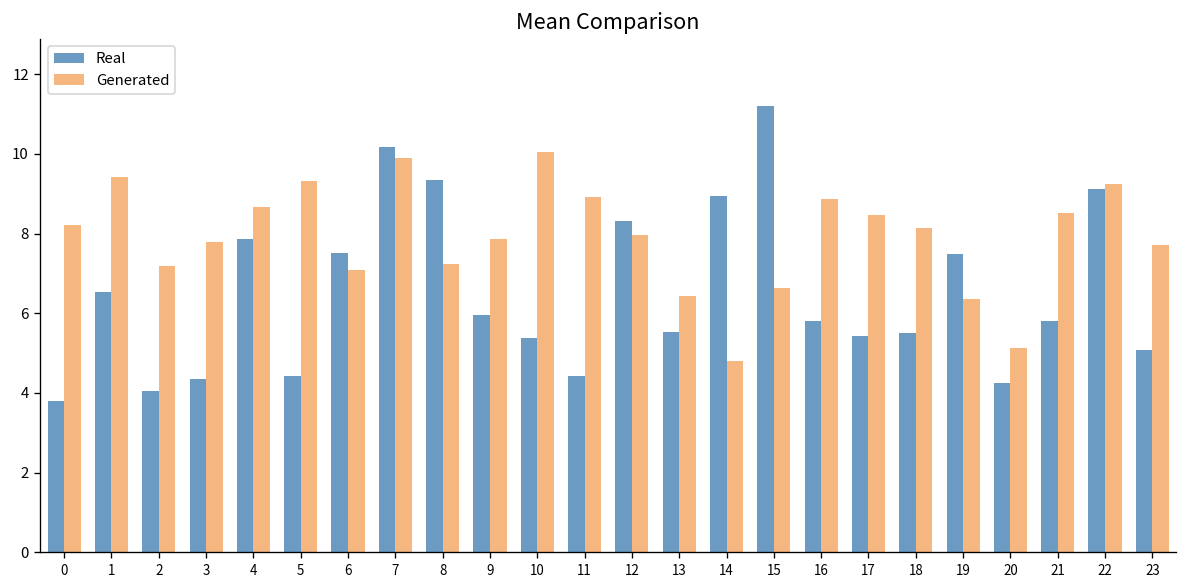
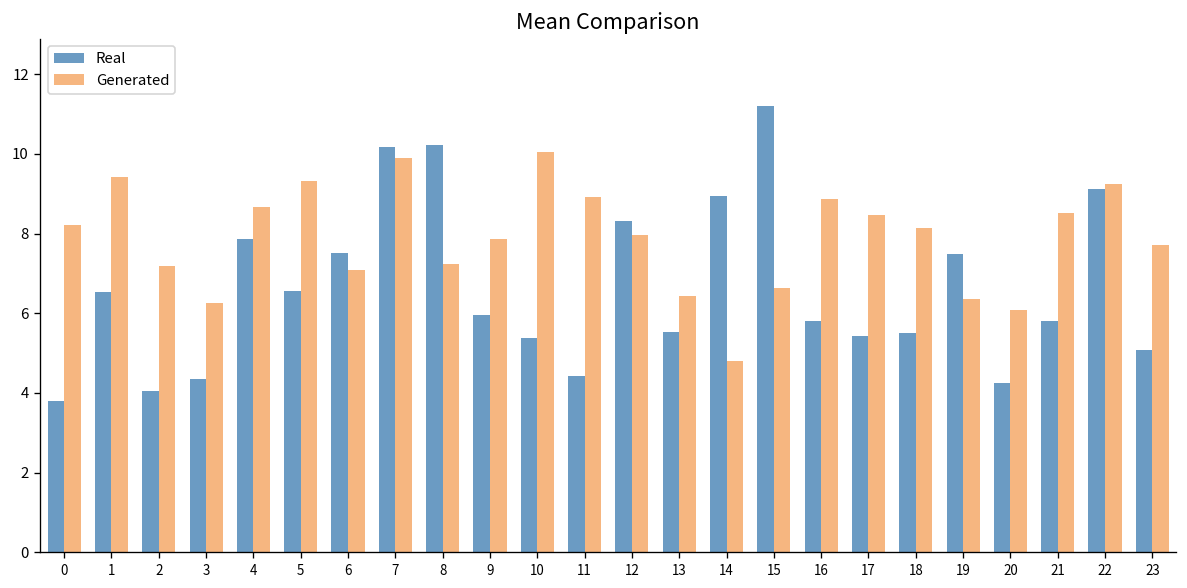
Generated, 3: 7.8 -> 6.3
Real, 5: 4.4 -> 6.6
Real, 8: 9.4 -> 10.2
Generated, 20: 5.1 -> 6.1
